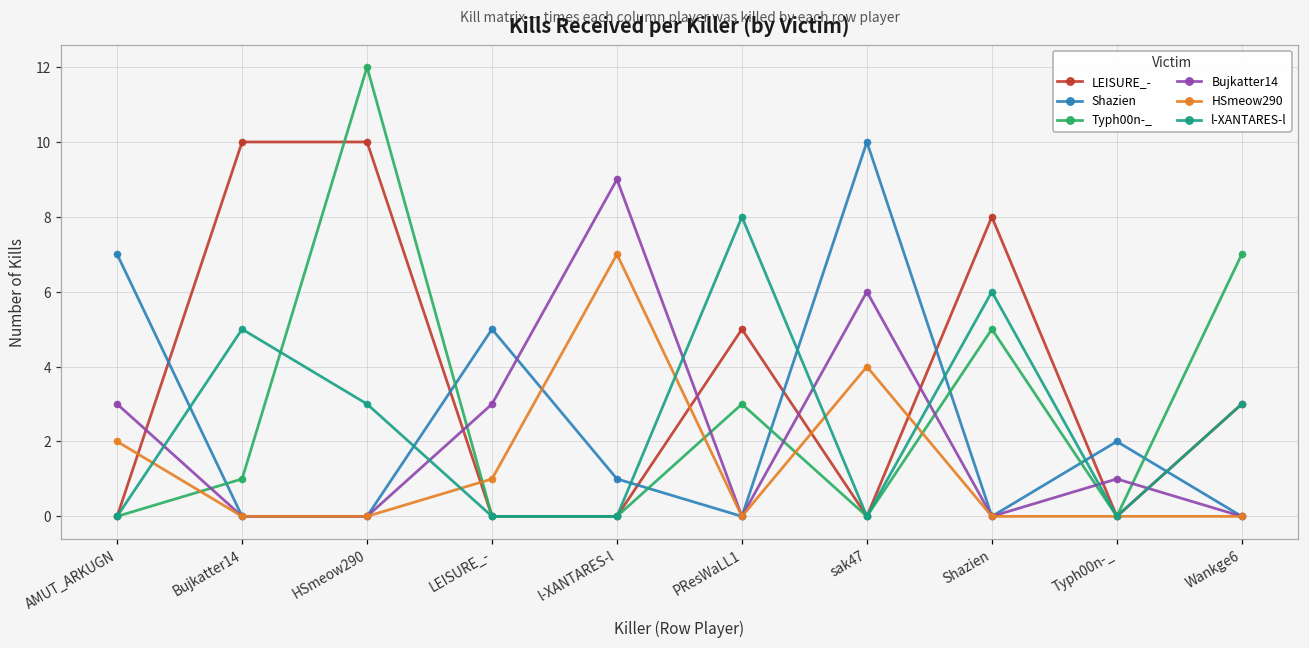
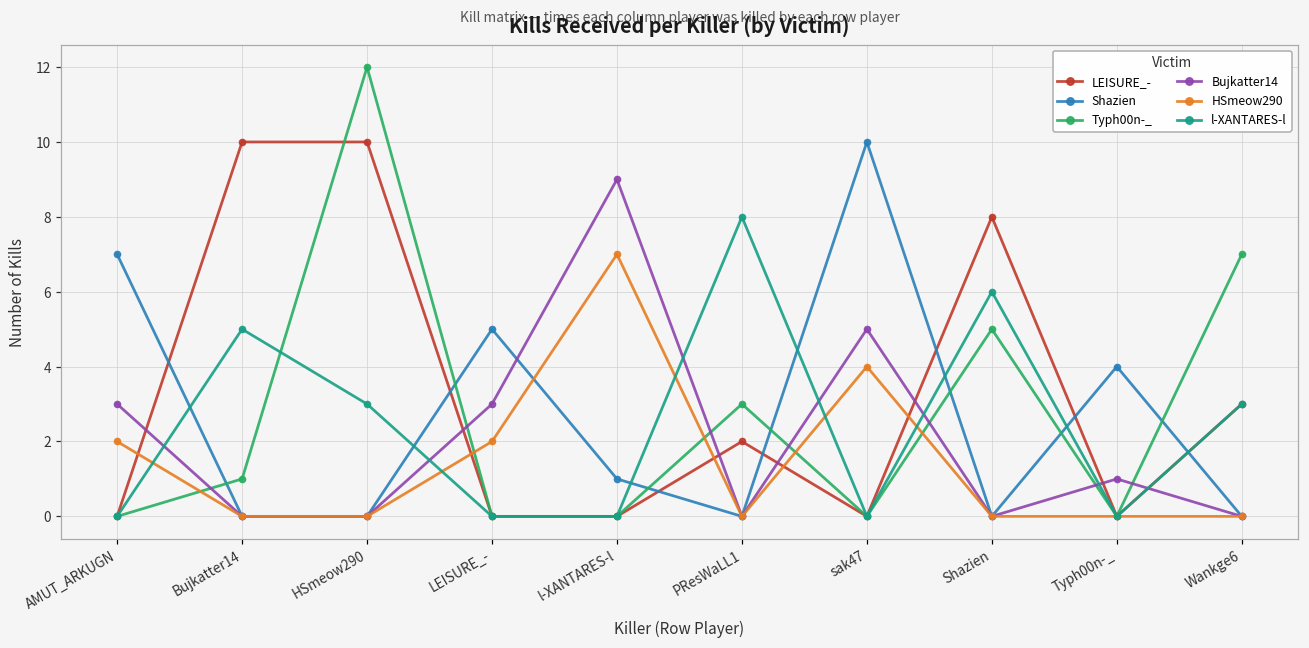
HSmeow290, LEISURE_-: 1 -> 2
LEISURE_-, PResWaLL1: 5 -> 2
Bujkatter14, sak47: 6 -> 5
Shazien, Typh00n-_: 2 -> 4
